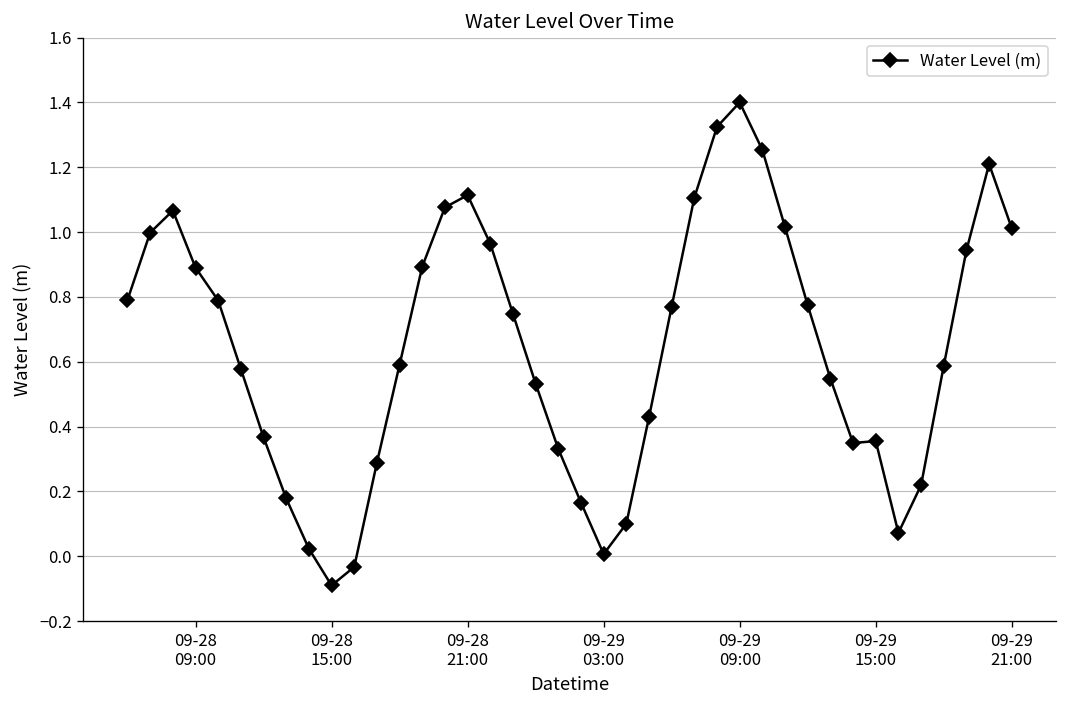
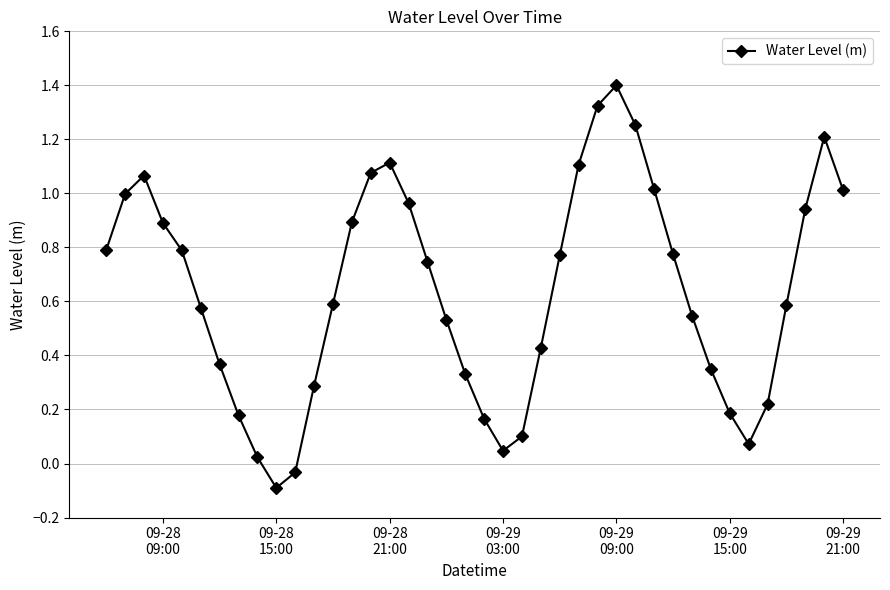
09-29 03:00: 0.01 -> 0.05
09-29 15:00: 0.36 -> 0.19
